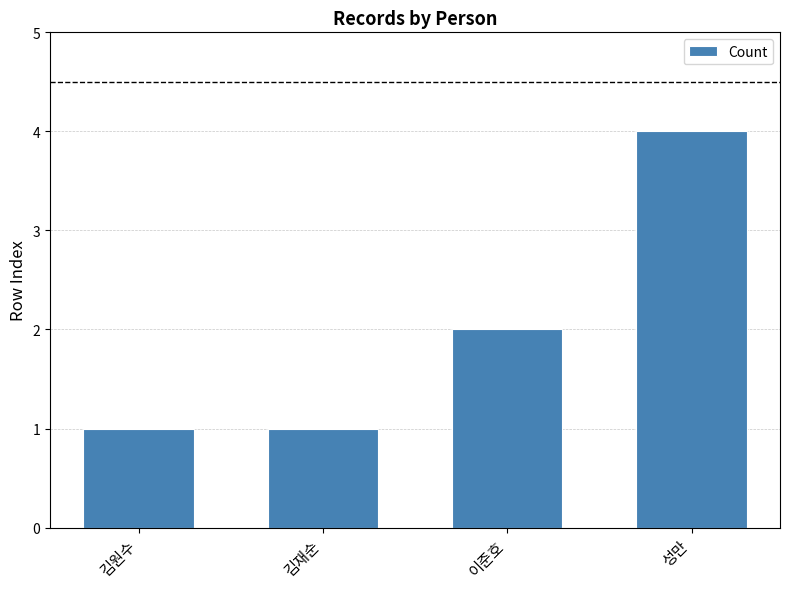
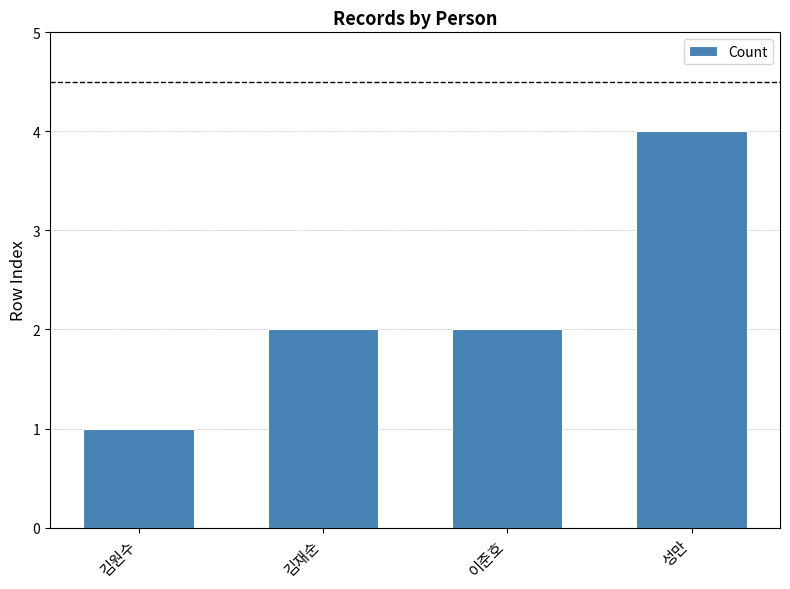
김재순: 1 -> 2
